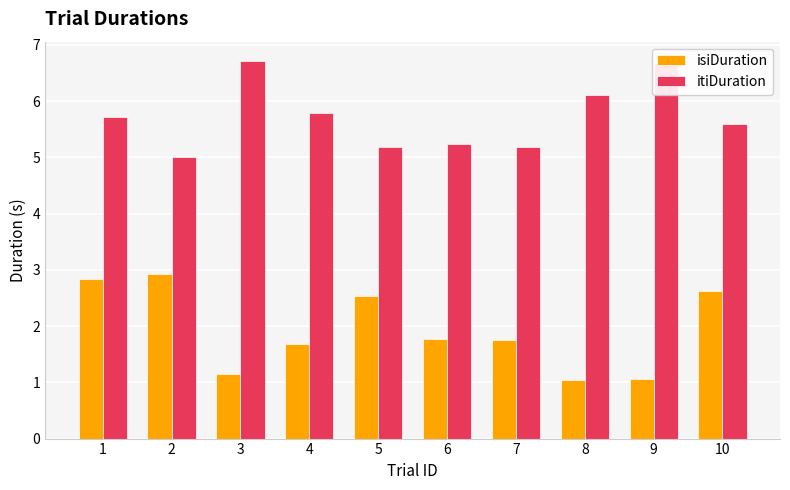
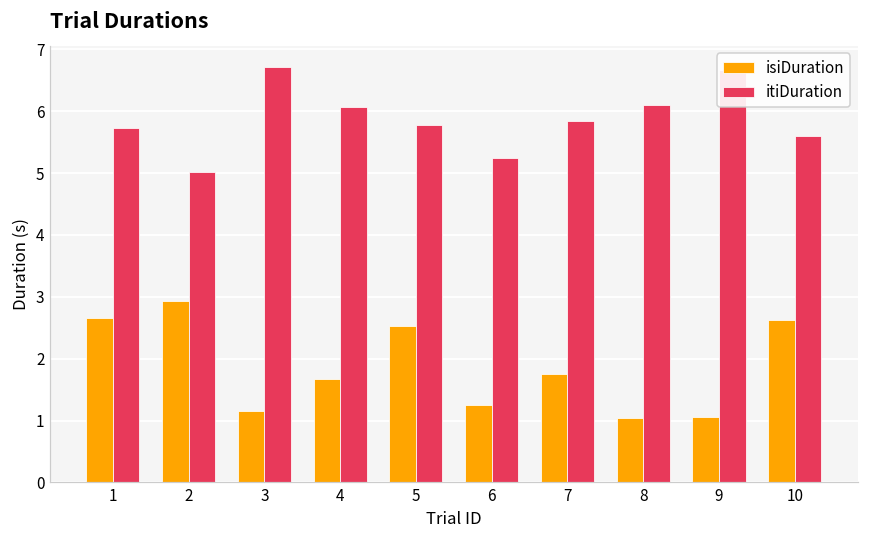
isiDuration, 1: 2.8 -> 2.7
itiDuration, 4: 5.8 -> 6.1
itiDuration, 5: 5.2 -> 5.8
isiDuration, 6: 1.8 -> 1.3
itiDuration, 7: 5.2 -> 5.8
